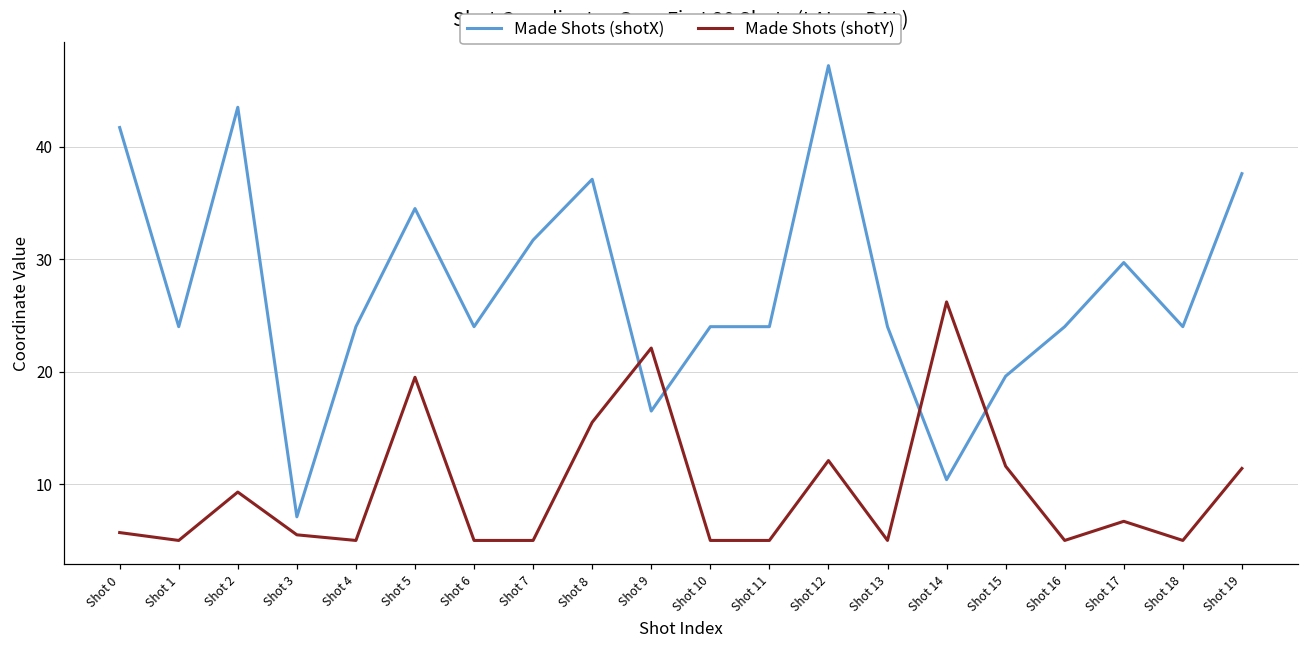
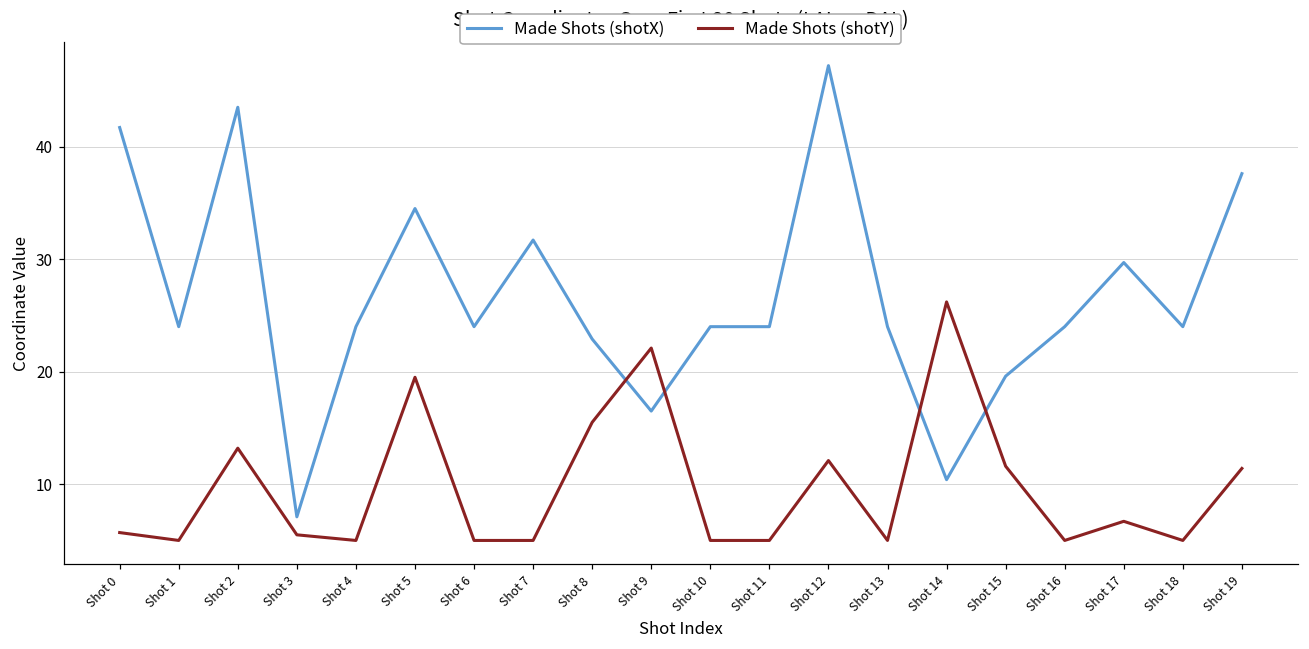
Made Shots (shotY), Shot 2: 9.3 -> 13.2
Made Shots (shotX), Shot 8: 37.1 -> 22.9
